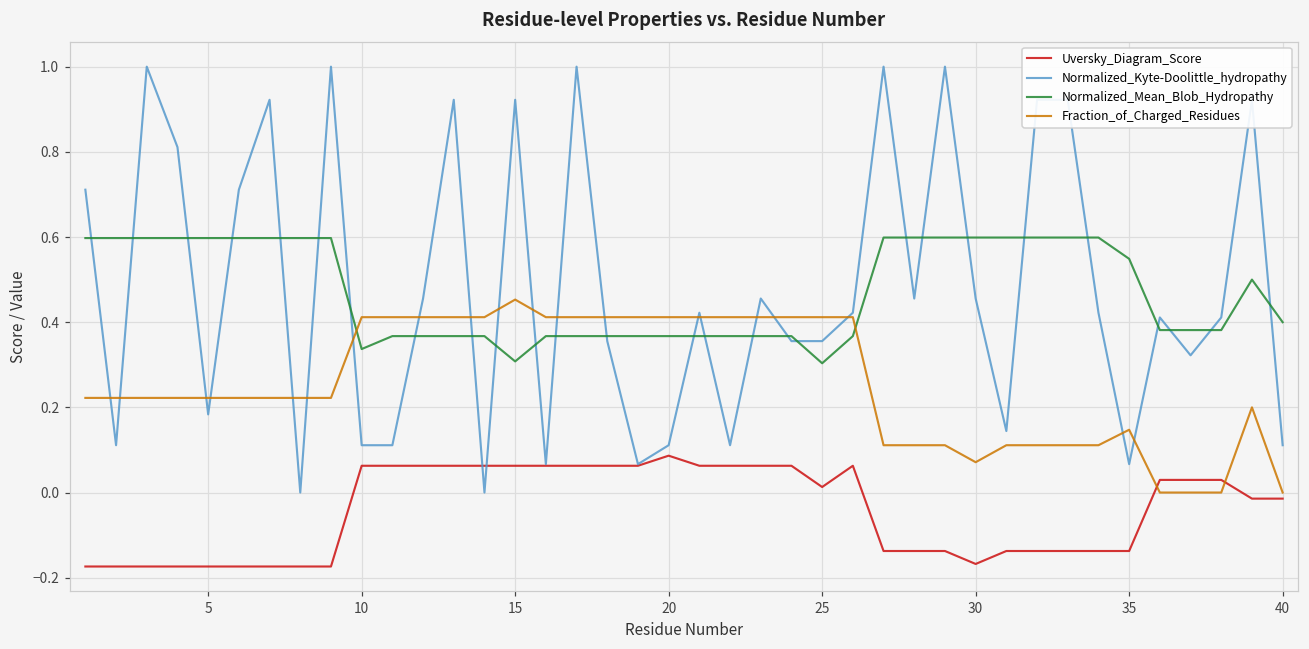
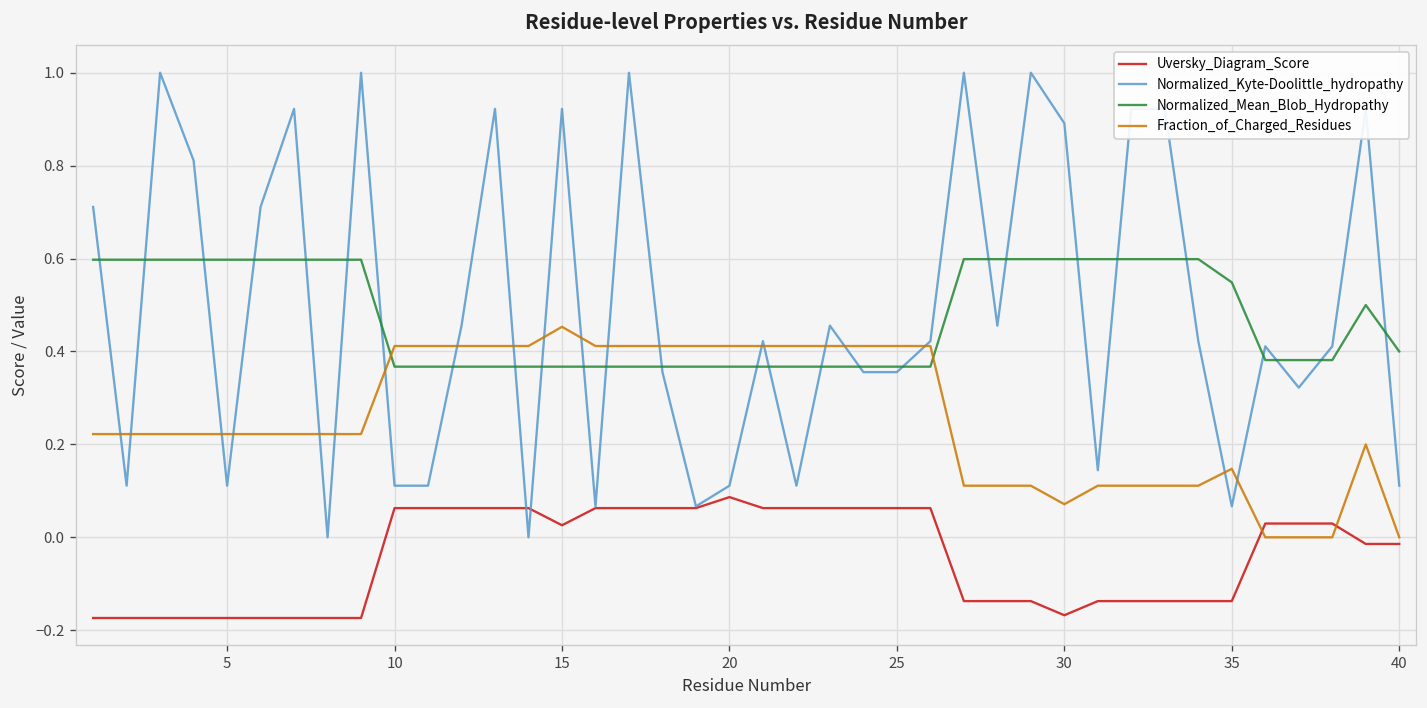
Normalized_Kyte-Doolittle_hydropathy, 5: 0.18 -> 0.11
Normalized_Mean_Blob_Hydropathy, 10: 0.34 -> 0.37
Uversky_Diagram_Score, 15: 0.06 -> 0.03
Normalized_Mean_Blob_Hydropathy, 15: 0.31 -> 0.37
Uversky_Diagram_Score, 25: 0.01 -> 0.06
Normalized_Mean_Blob_Hydropathy, 25: 0.30 -> 0.37
Normalized_Kyte-Doolittle_hydropathy, 30: 0.46 -> 0.89
